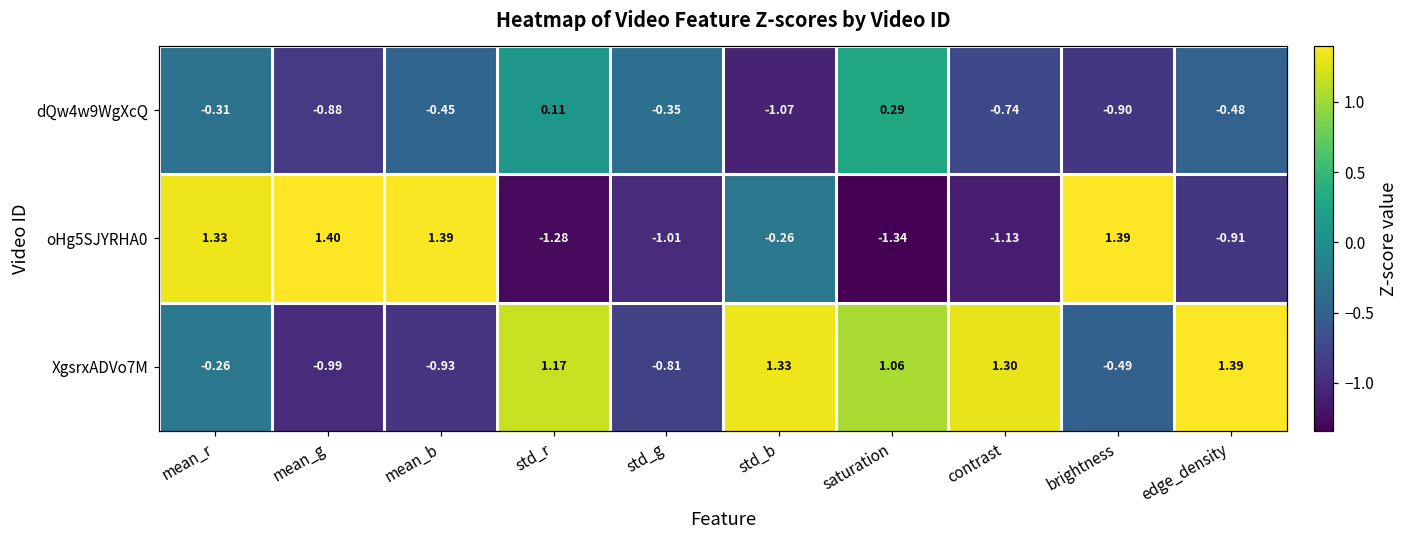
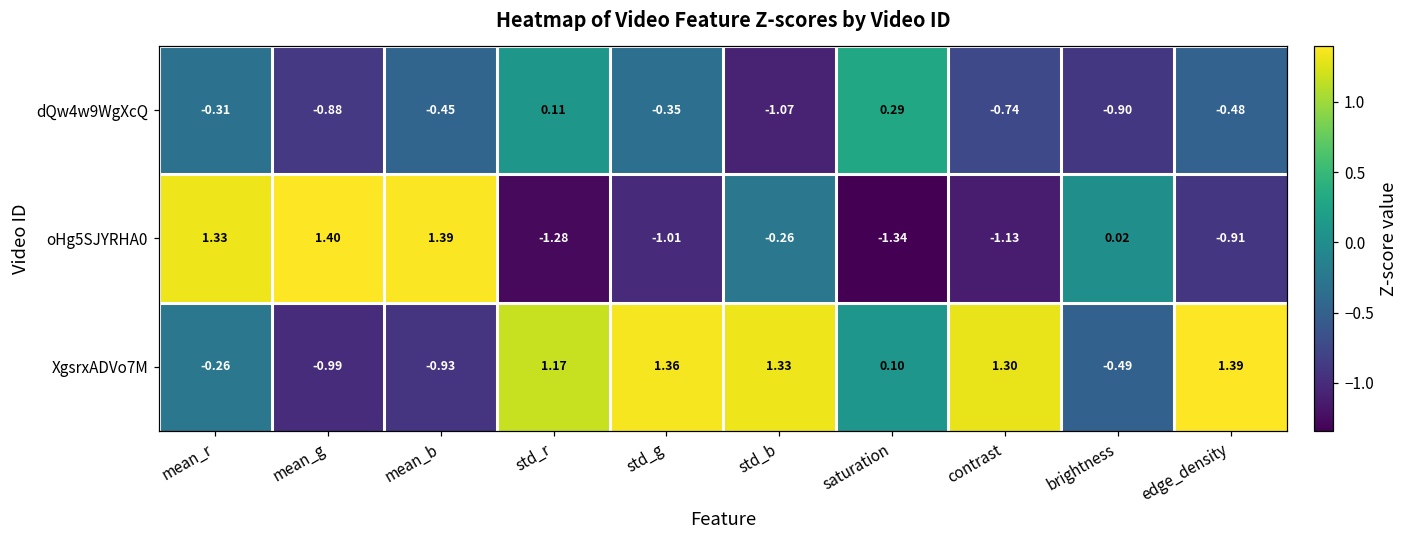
oHg5SJYRHA0, brightness: 1.39 -> 0.02
XgsrxADVo7M, std_g: -0.81 -> 1.36
XgsrxADVo7M, saturation: 1.06 -> 0.10
